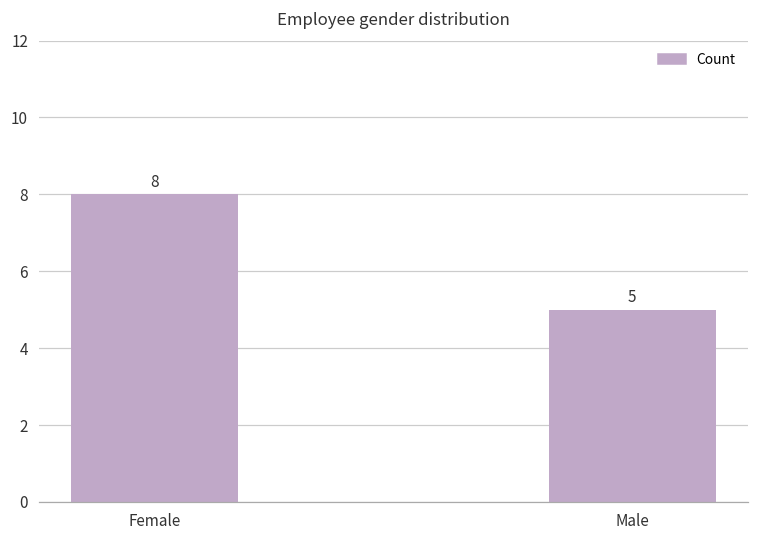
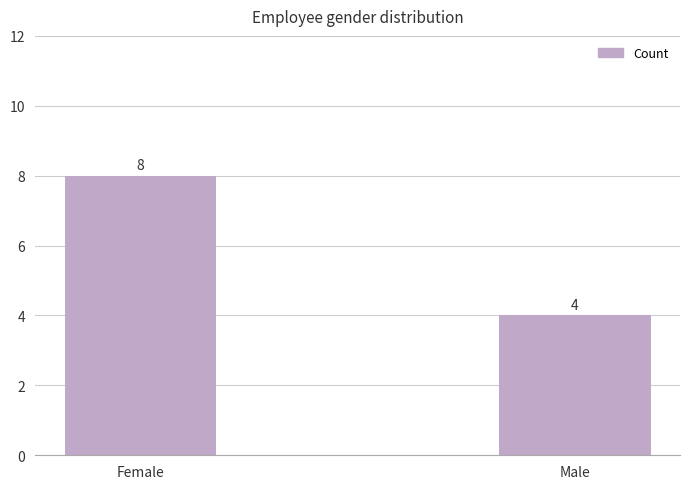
Male: 5 -> 4
